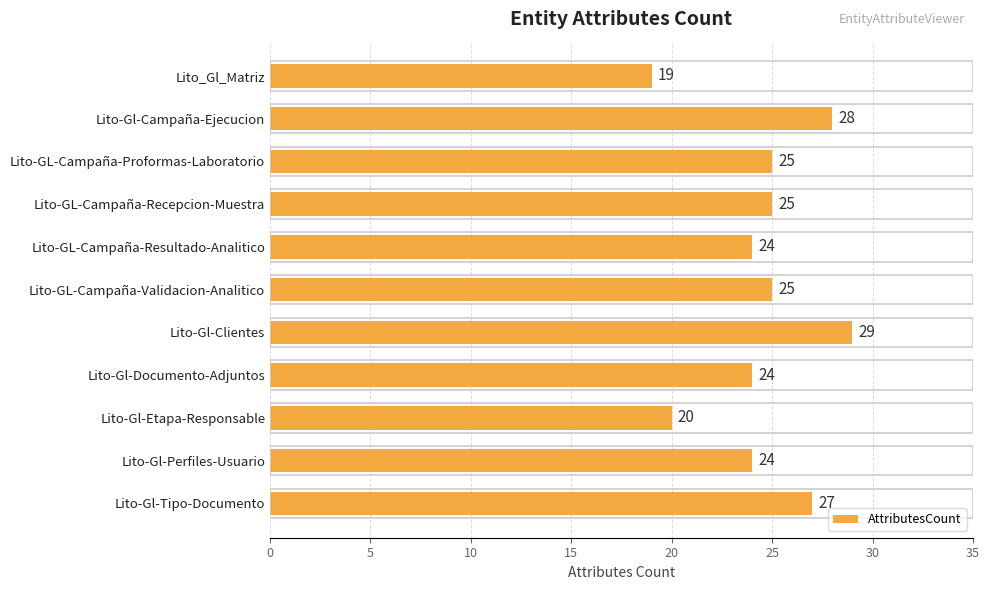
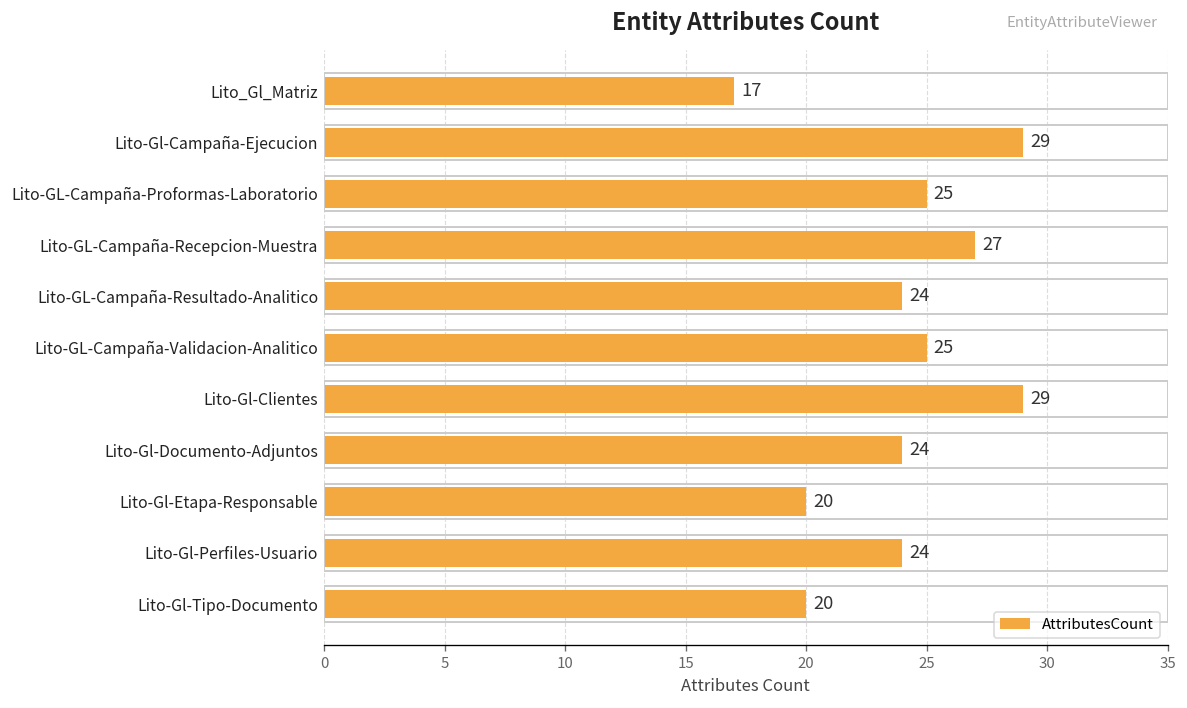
Lito_Gl_Matriz: 19 -> 17
Lito-Gl-Campaña-Ejecucion: 28 -> 29
Lito-GL-Campaña-Recepcion-Muestra: 25 -> 27
Lito-Gl-Tipo-Documento: 27 -> 20
